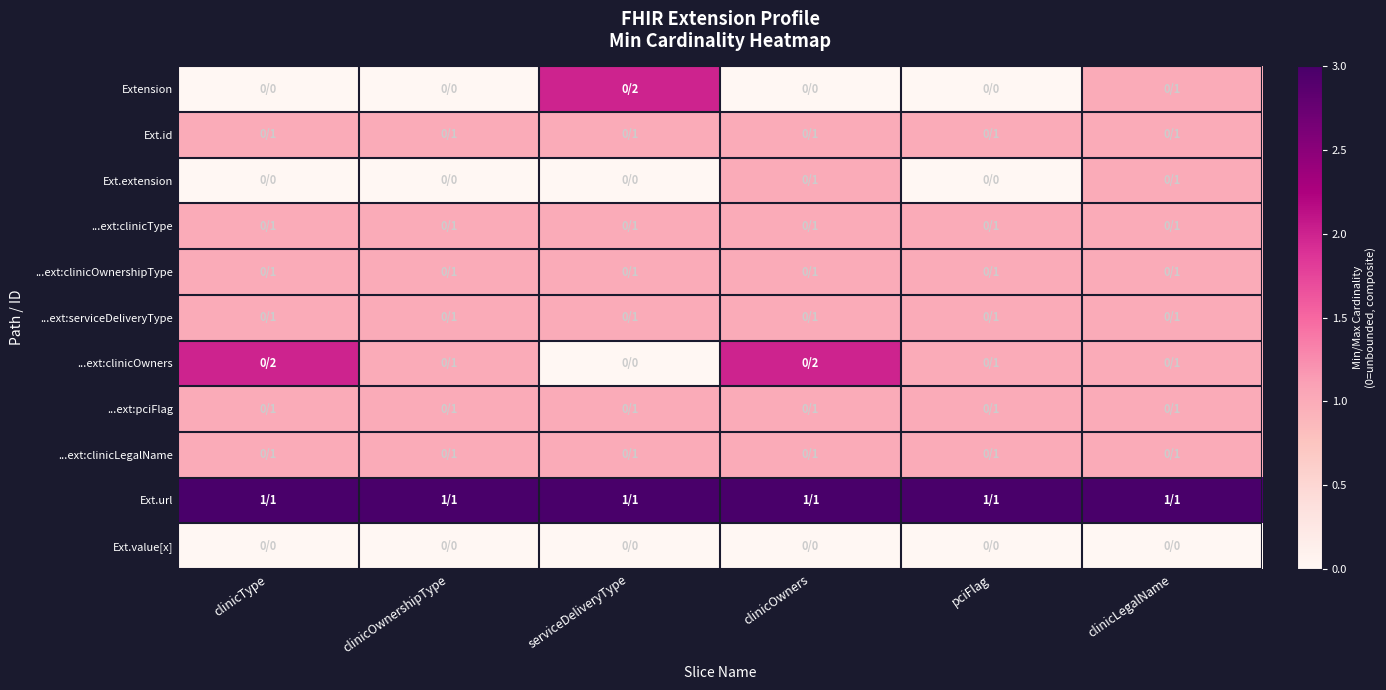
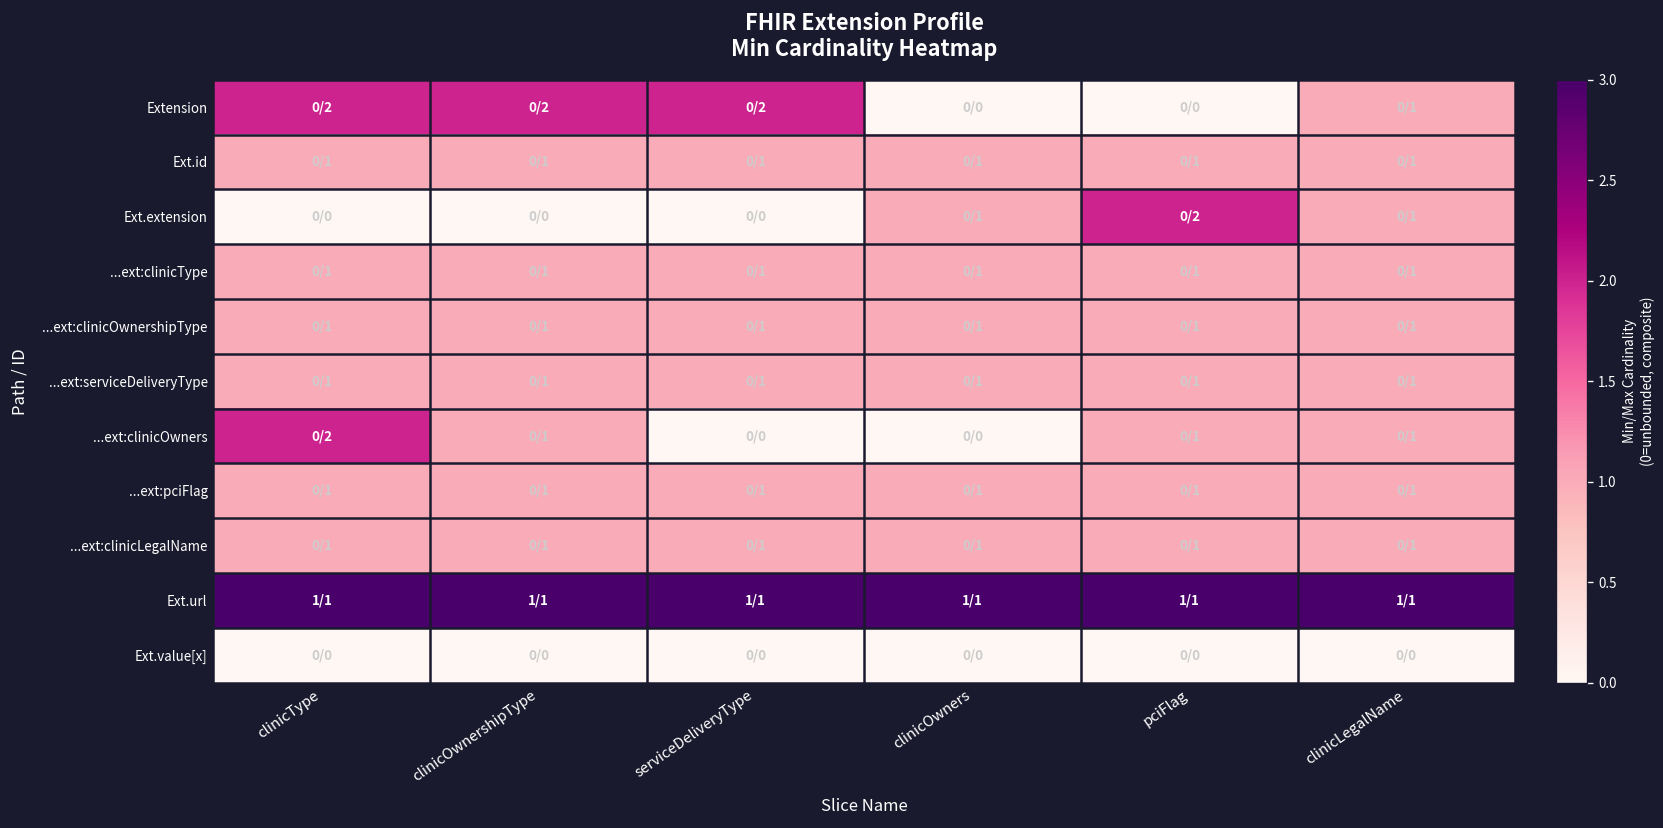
Extension, clinicType: 0 -> 2
Extension, clinicOwnershipType: 0 -> 2
Ext.extension, pciFlag: 0 -> 2
...ext:clinicOwners, clinicOwners: 2 -> 0
